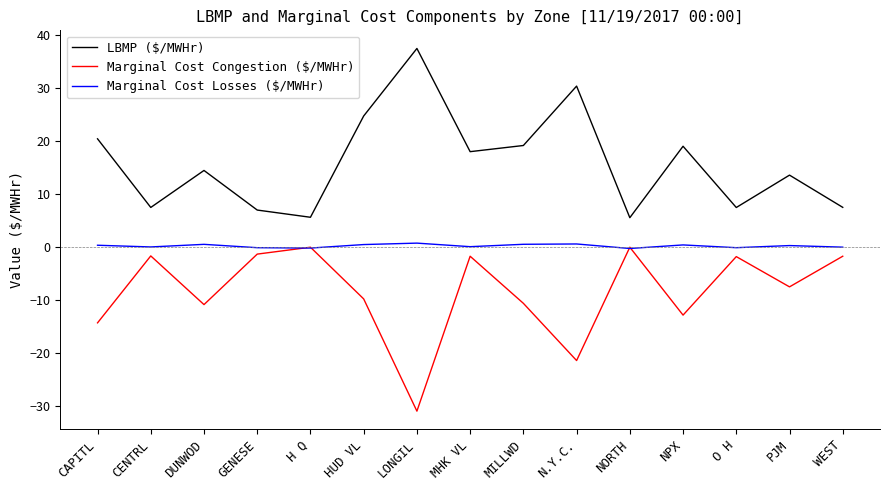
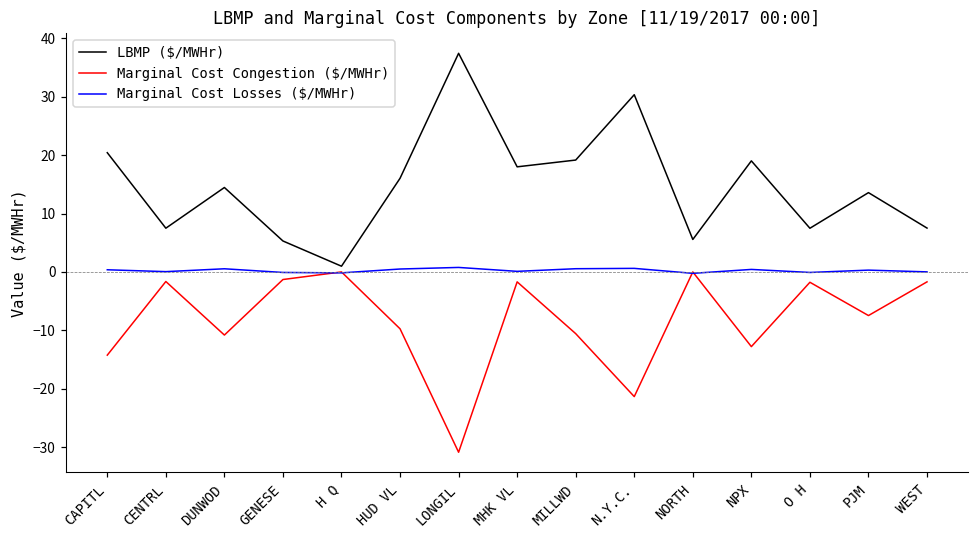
LBMP ($/MWHr), GENESE: 7 -> 5
LBMP ($/MWHr), H Q: 6 -> 1
LBMP ($/MWHr), HUD VL: 25 -> 16
